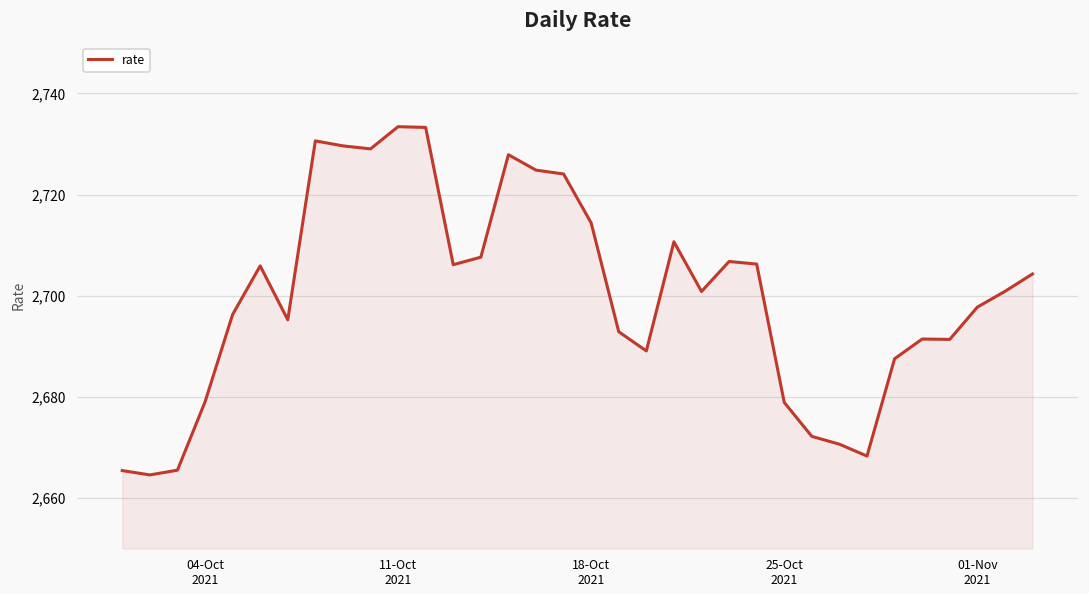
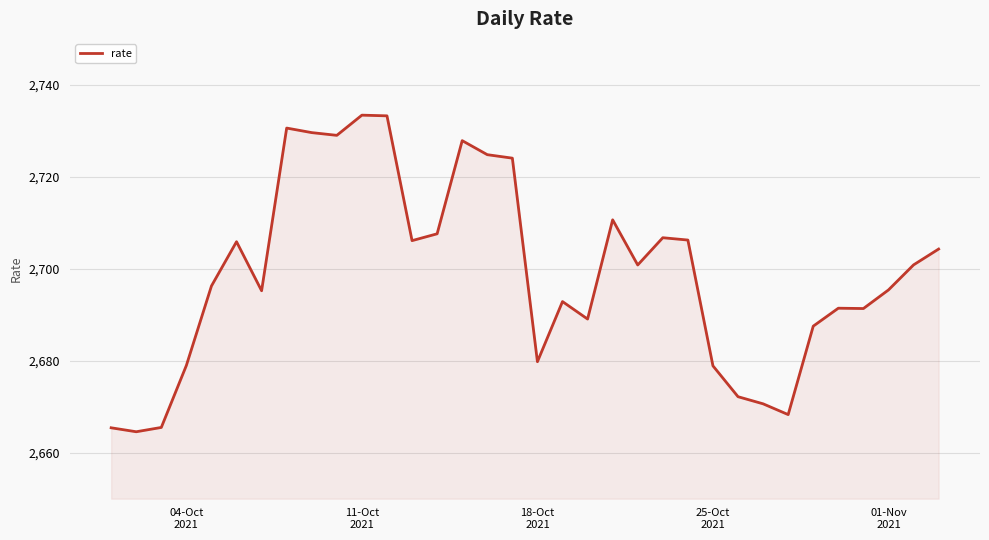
18-Oct 2021: 2,714 -> 2,680
01-Nov 2021: 2,698 -> 2,695
